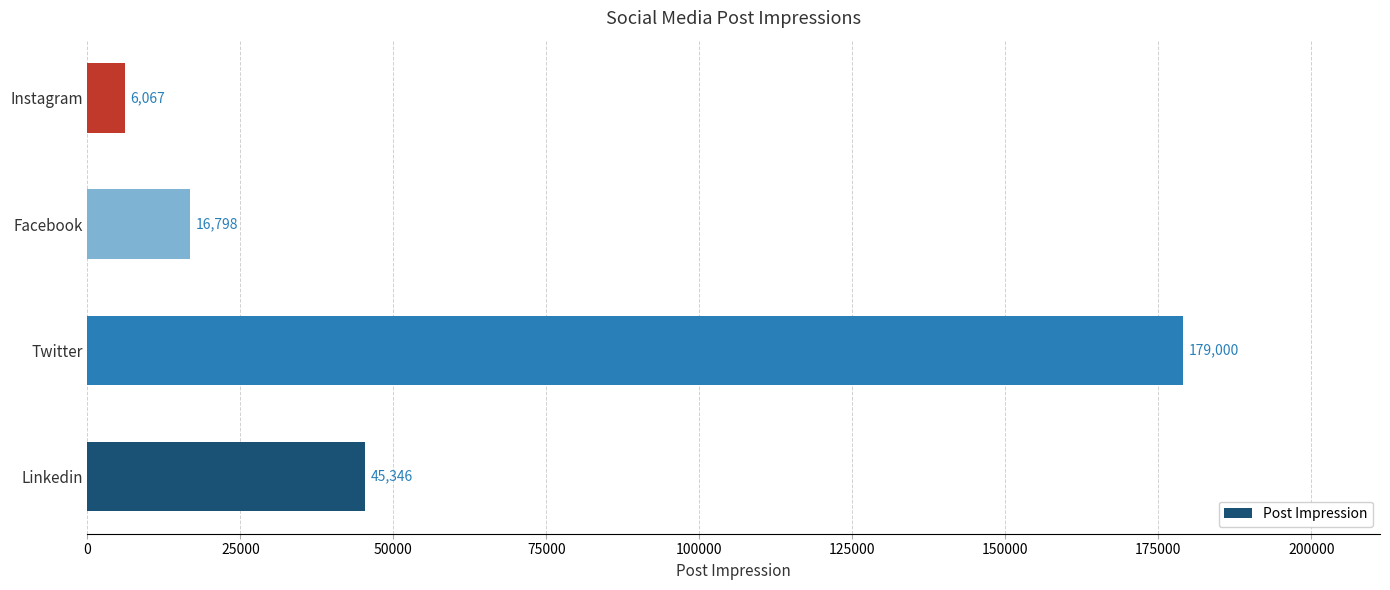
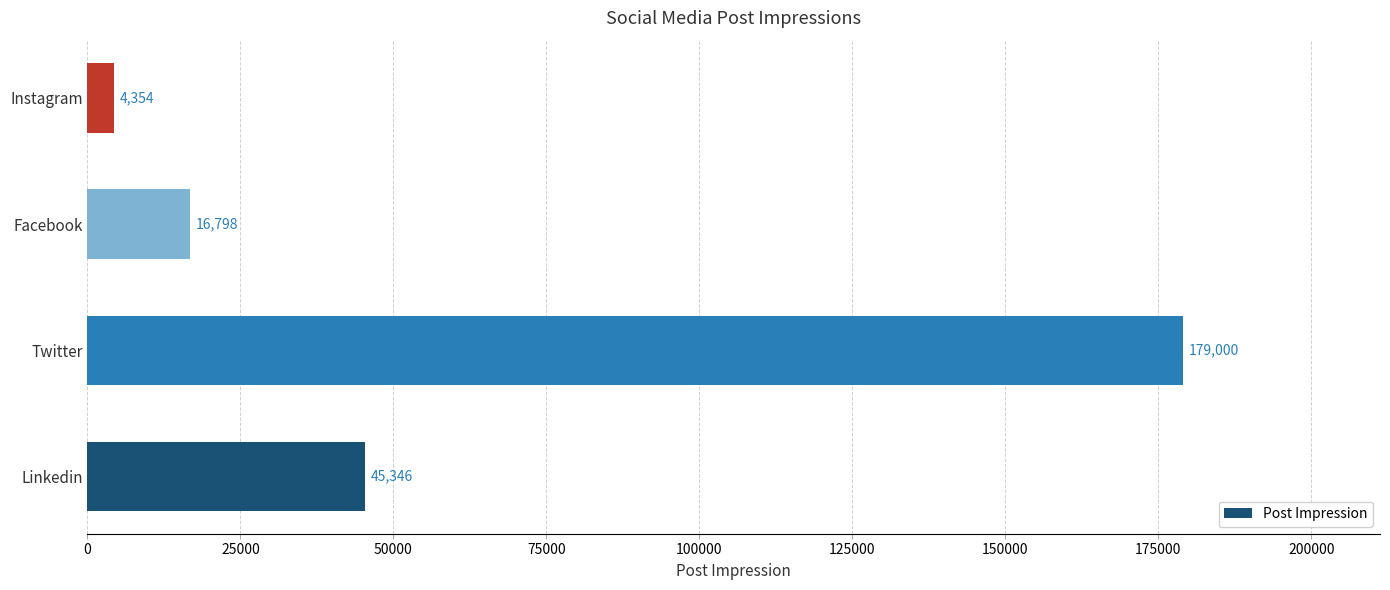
Instagram: 6,067 -> 4,354
